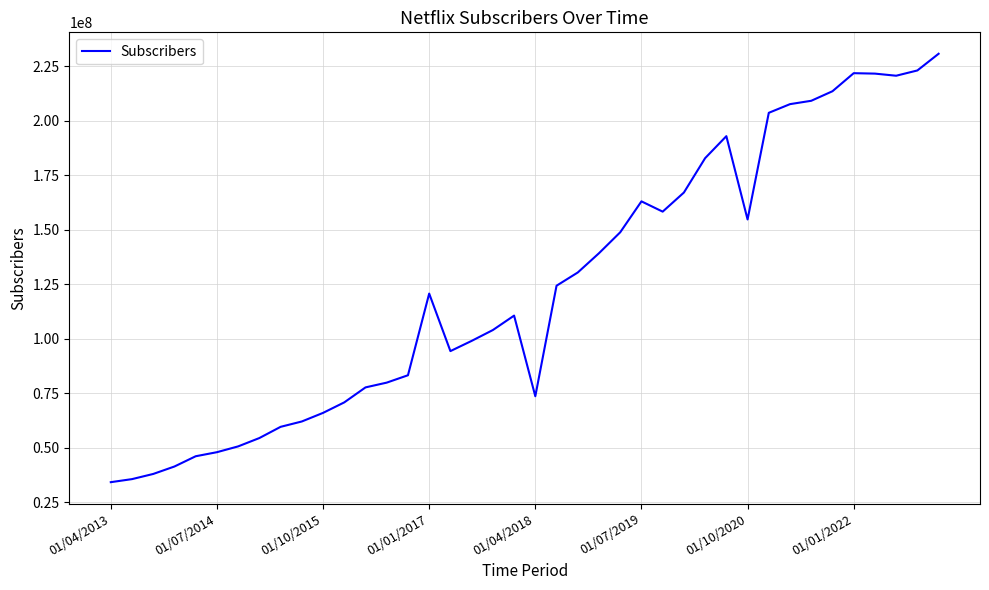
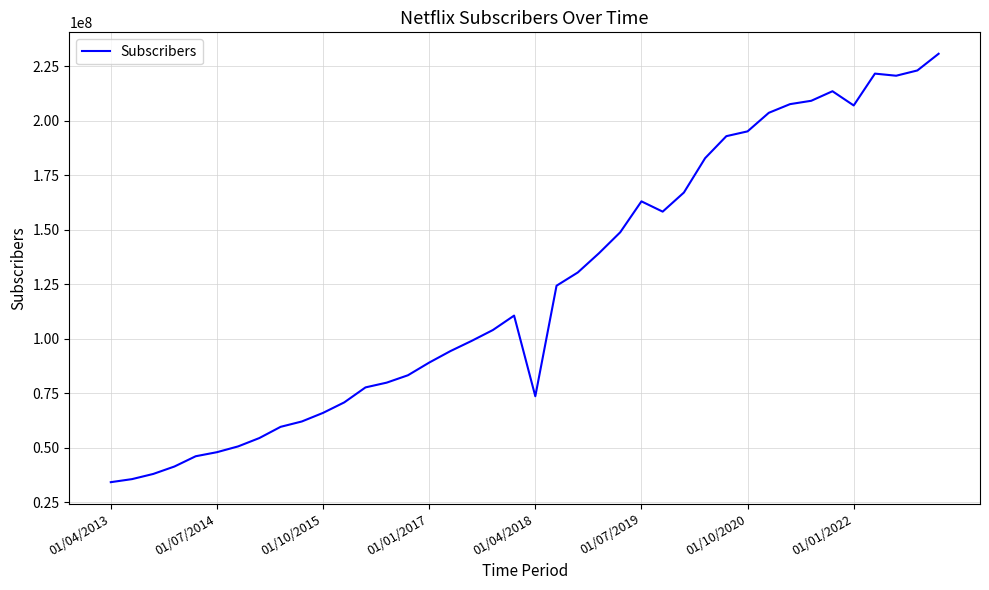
01/01/2017: 121000000 -> 89000000
01/10/2020: 155000000 -> 195000000
01/01/2022: 222000000 -> 207000000
